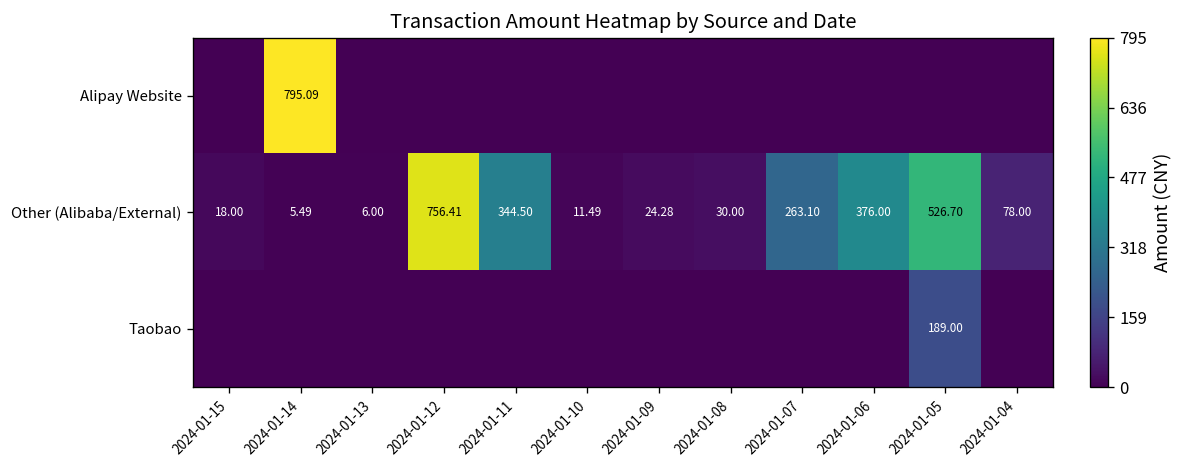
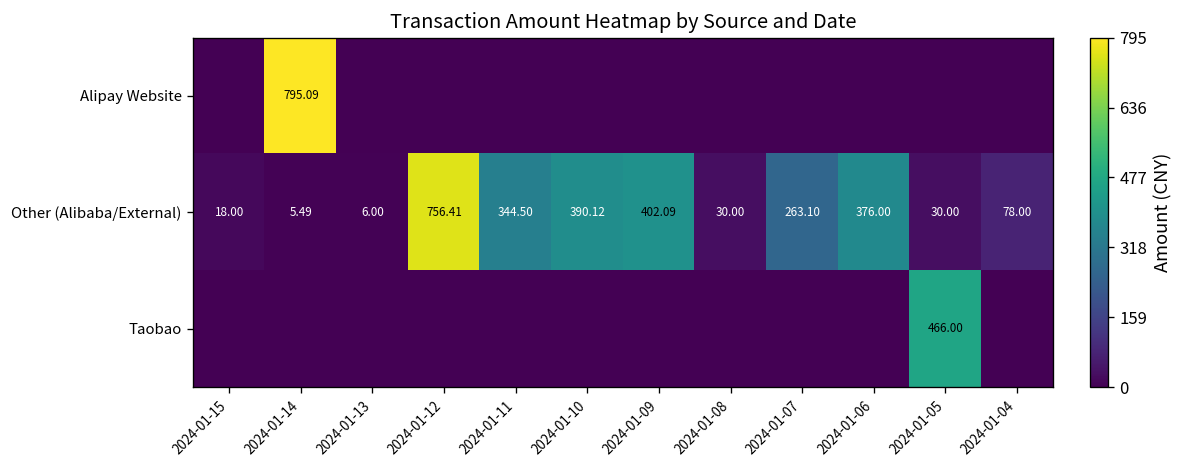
Other (Alibaba/External), 2024-01-10: 11.49 -> 390.12
Other (Alibaba/External), 2024-01-09: 24.28 -> 402.09
Other (Alibaba/External), 2024-01-05: 526.70 -> 30.00
Taobao, 2024-01-05: 189.00 -> 466.00
